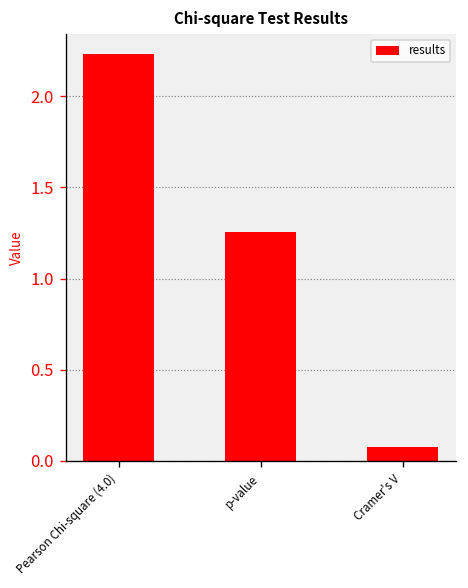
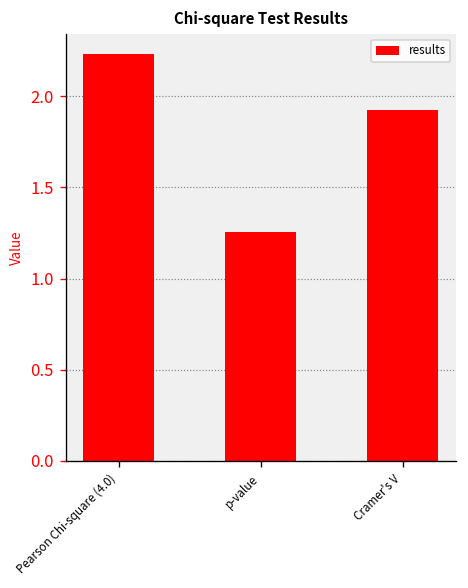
Cramer's V: 0.07 -> 1.92
